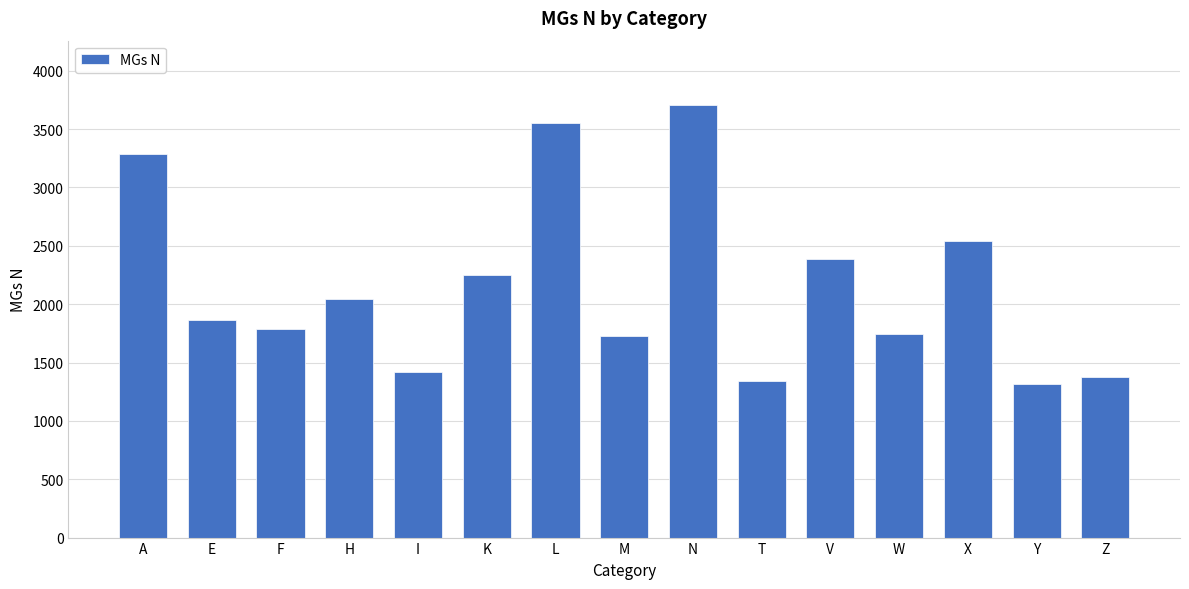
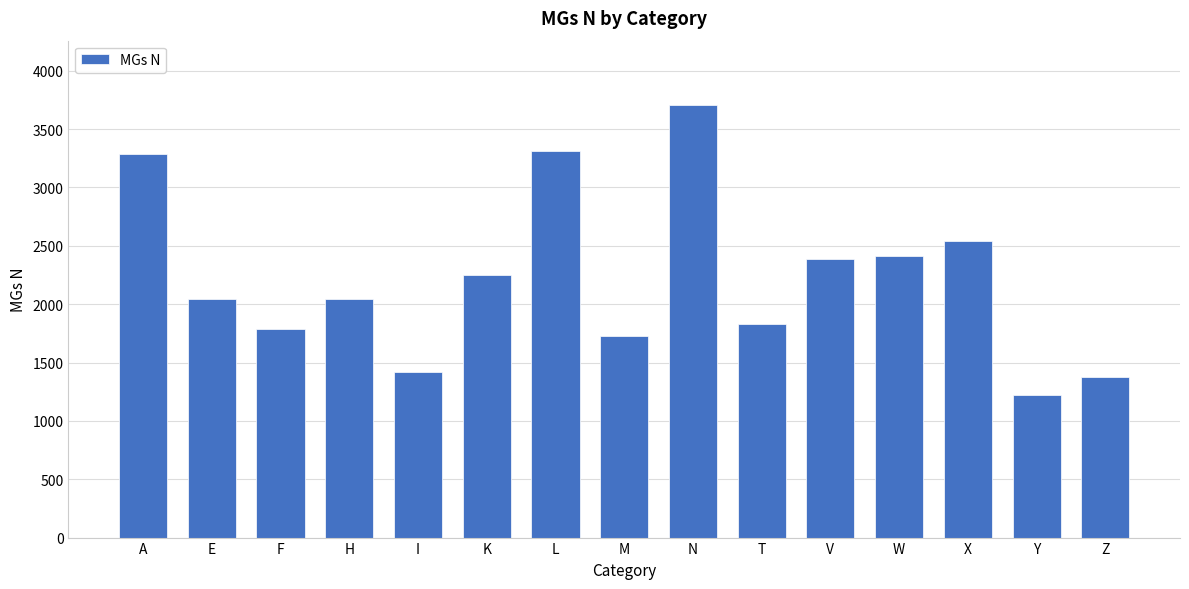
E: 1870 -> 2040
L: 3560 -> 3310
T: 1340 -> 1830
W: 1740 -> 2420
Y: 1320 -> 1220
